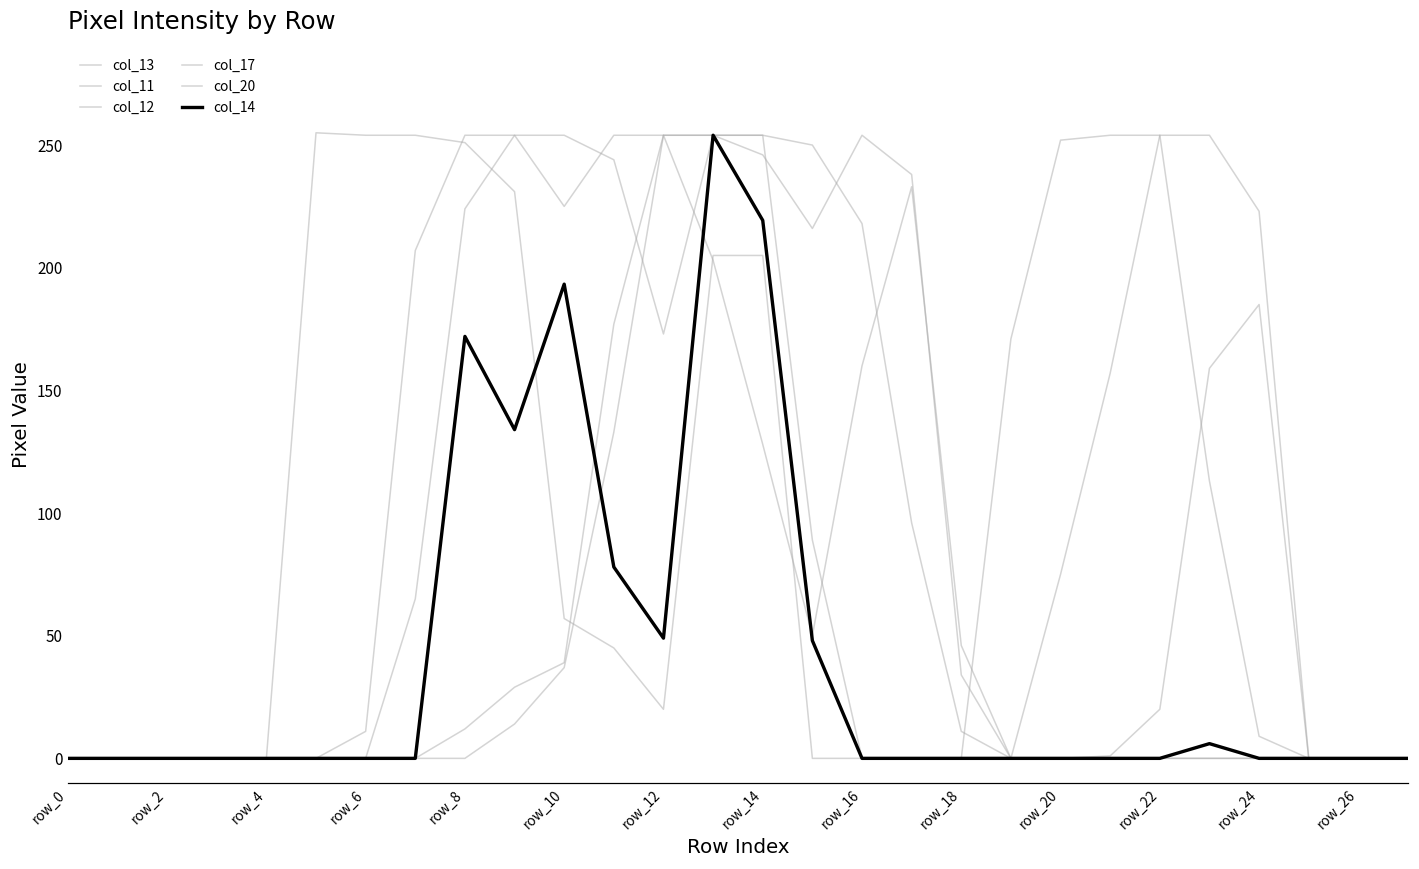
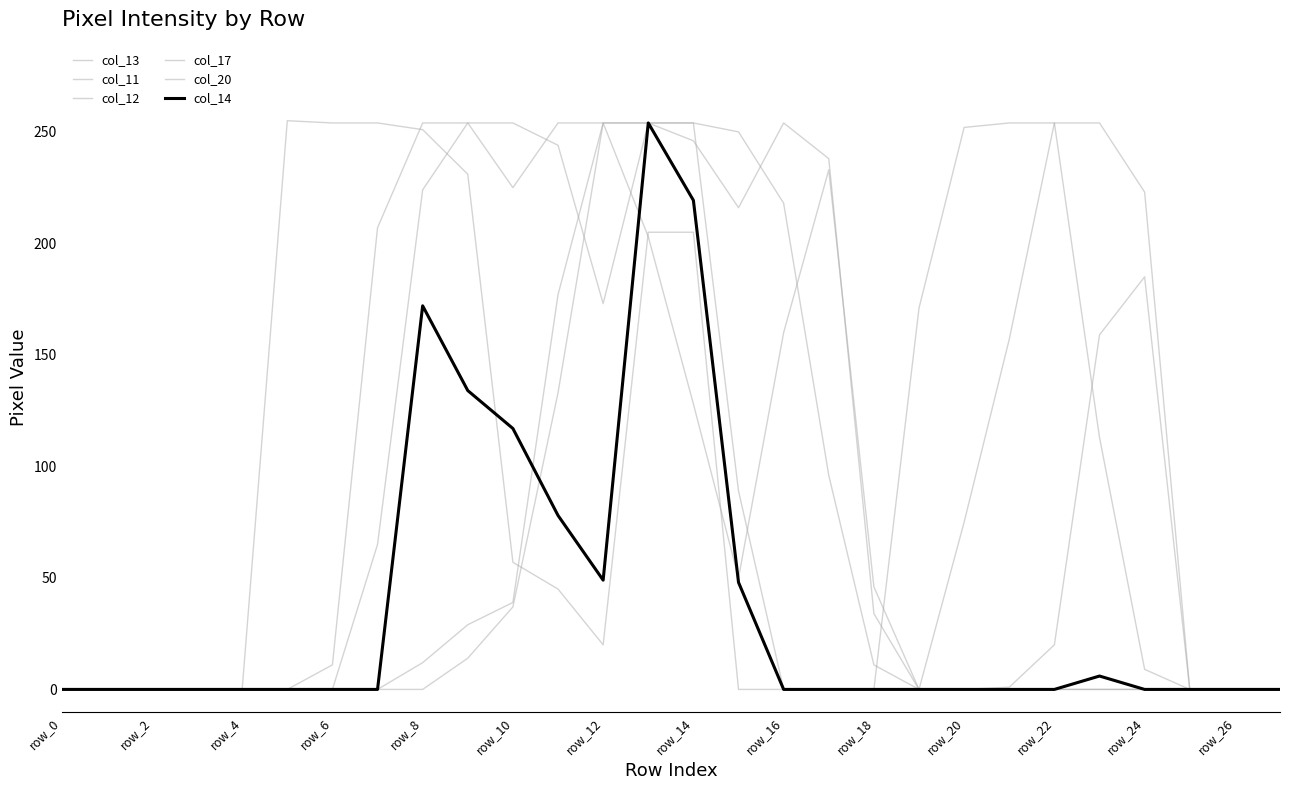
col_14, row_10: 193 -> 117
